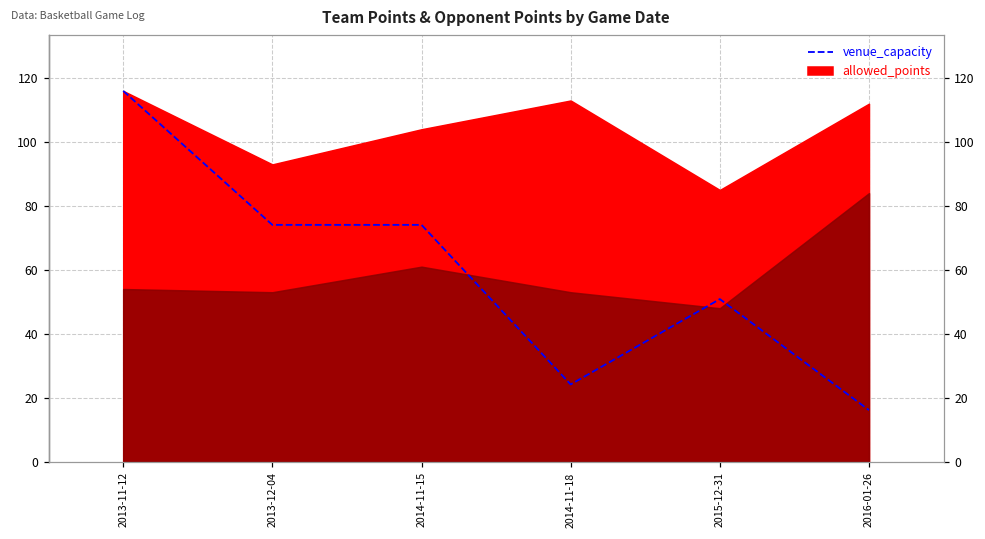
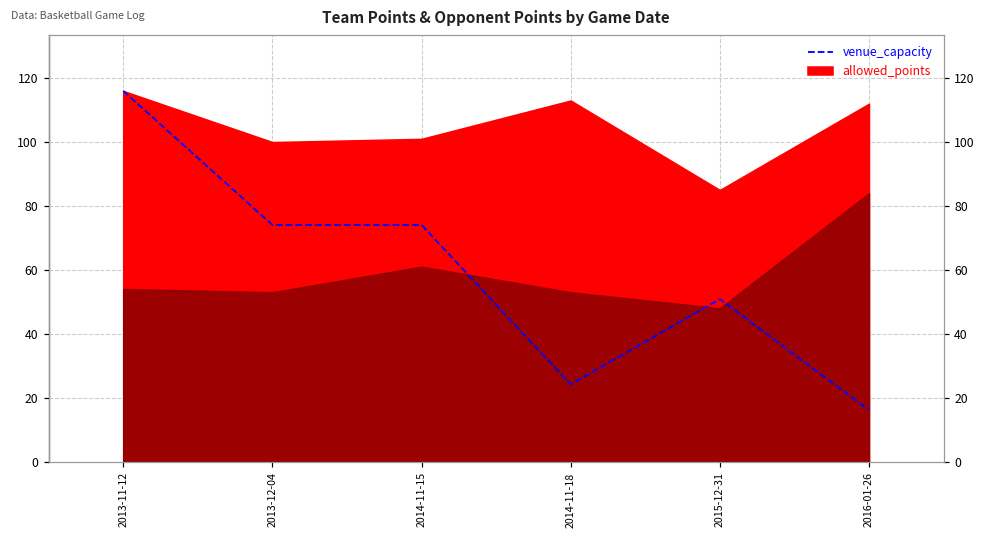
allowed_points, 2013-12-04: 93 -> 100
allowed_points, 2014-11-15: 104 -> 101
